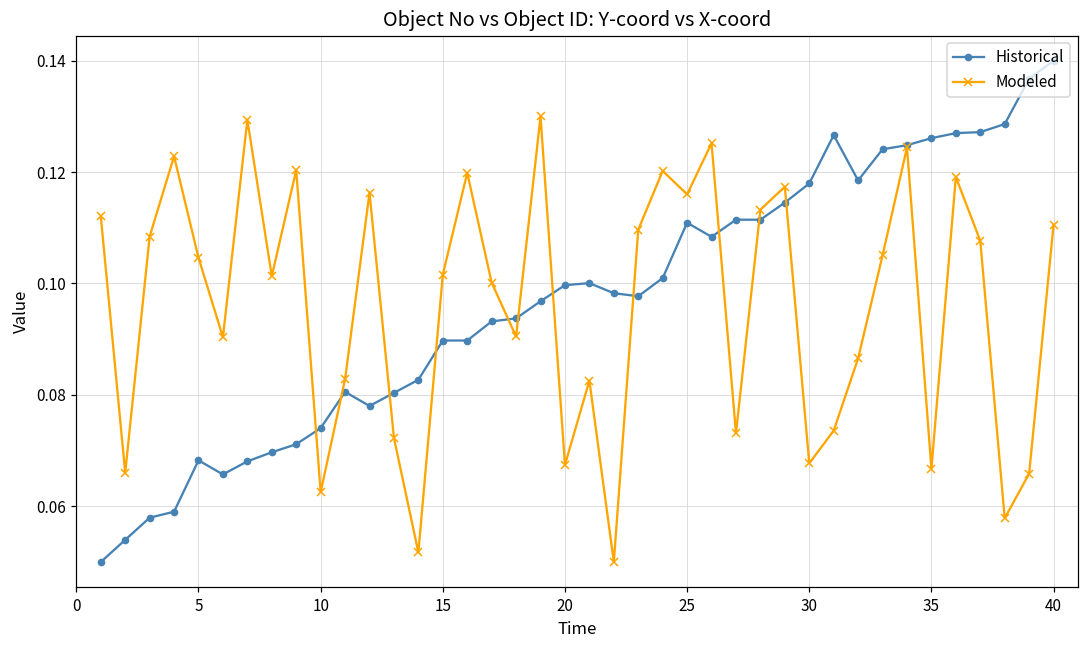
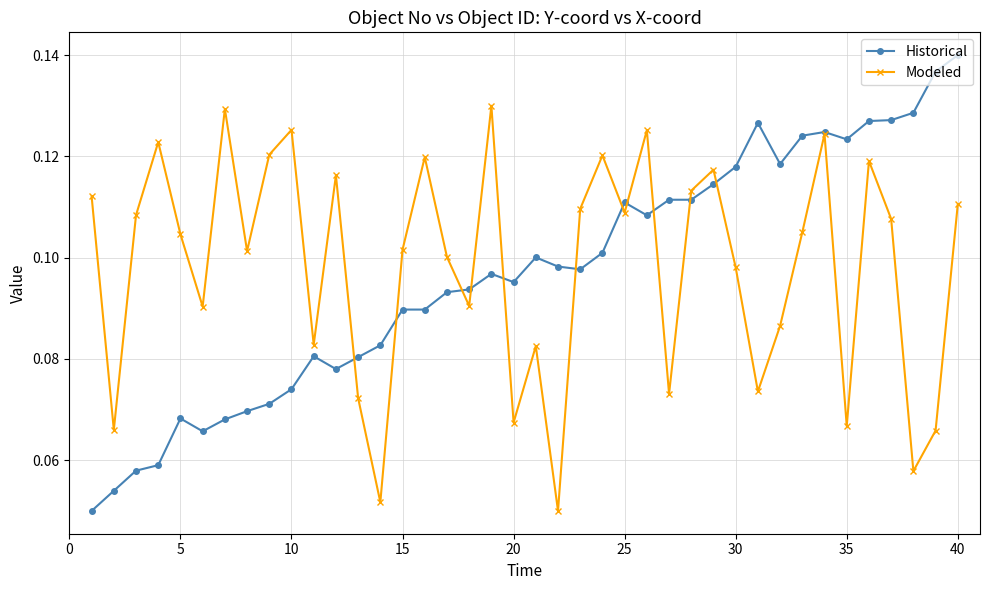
Modeled, 10: 0.063 -> 0.125
Historical, 20: 0.100 -> 0.095
Modeled, 25: 0.116 -> 0.109
Modeled, 30: 0.068 -> 0.098
Historical, 35: 0.126 -> 0.123
